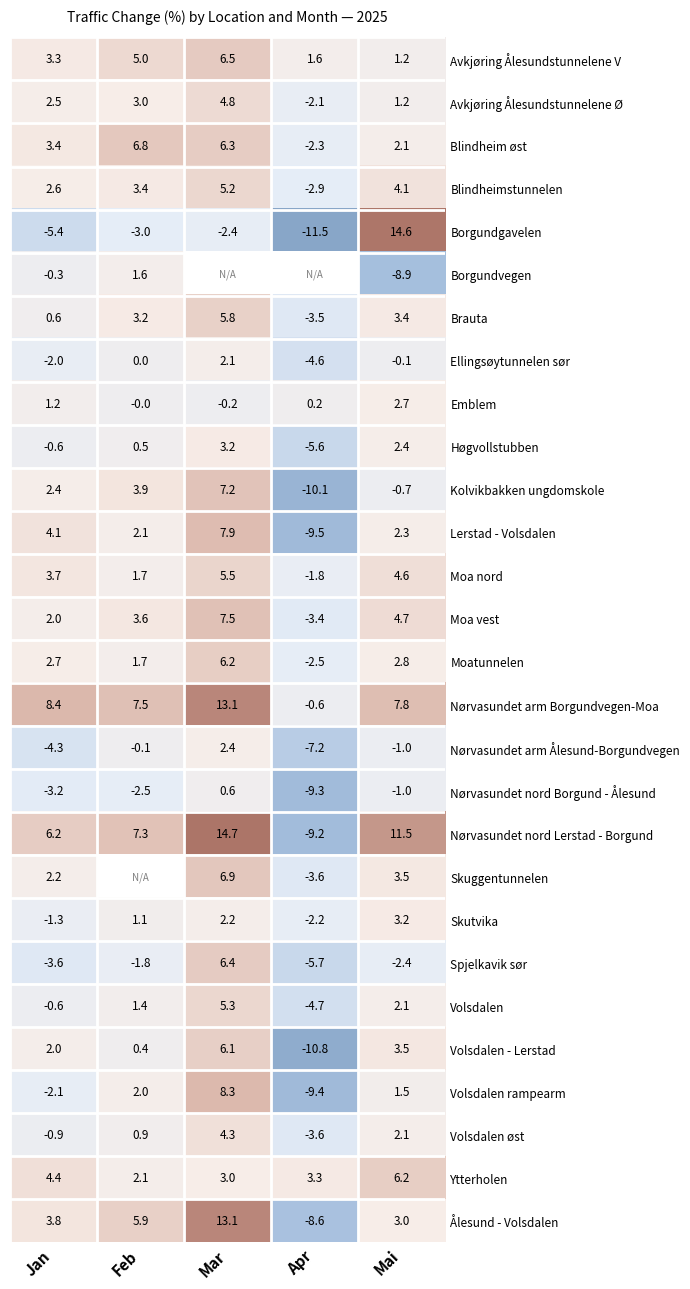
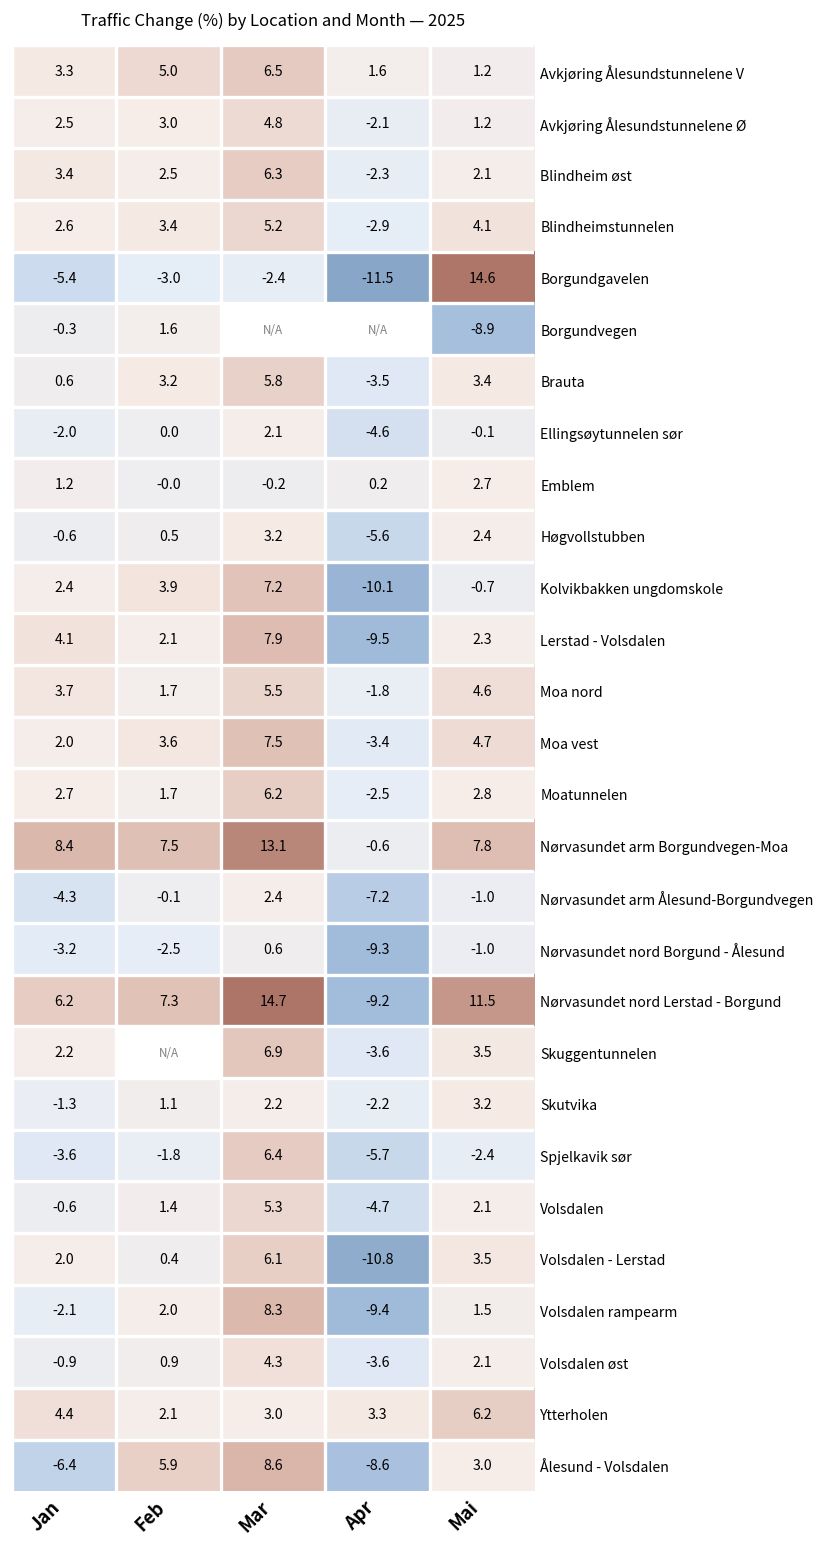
Blindheim øst, Feb: 6.8 -> 2.5
Ålesund - Volsdalen, Jan: 3.8 -> -6.4
Ålesund - Volsdalen, Mar: 13.1 -> 8.6
